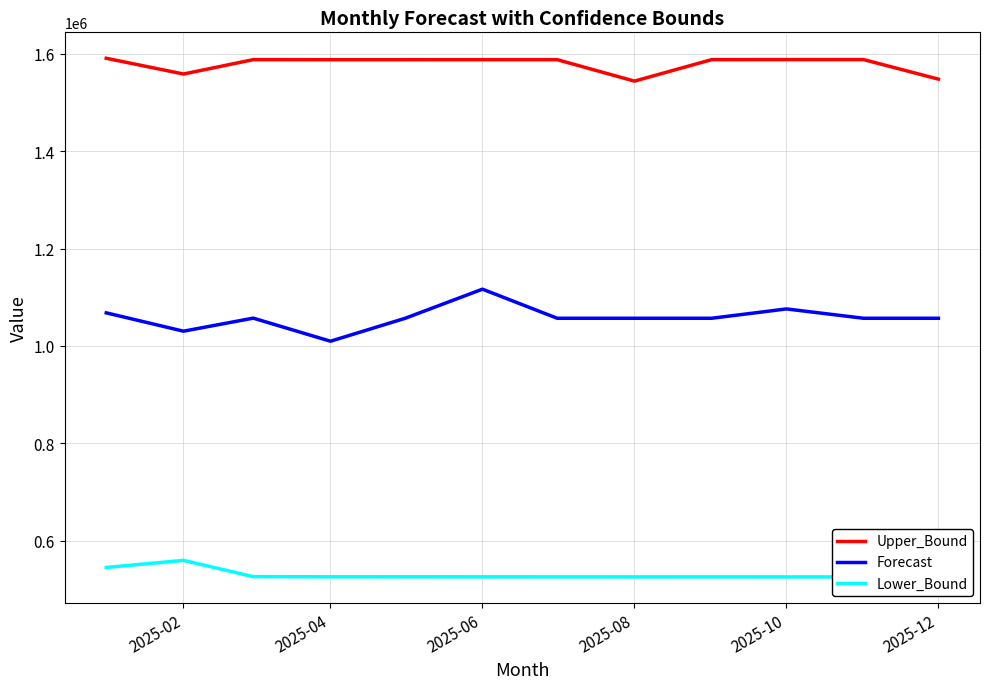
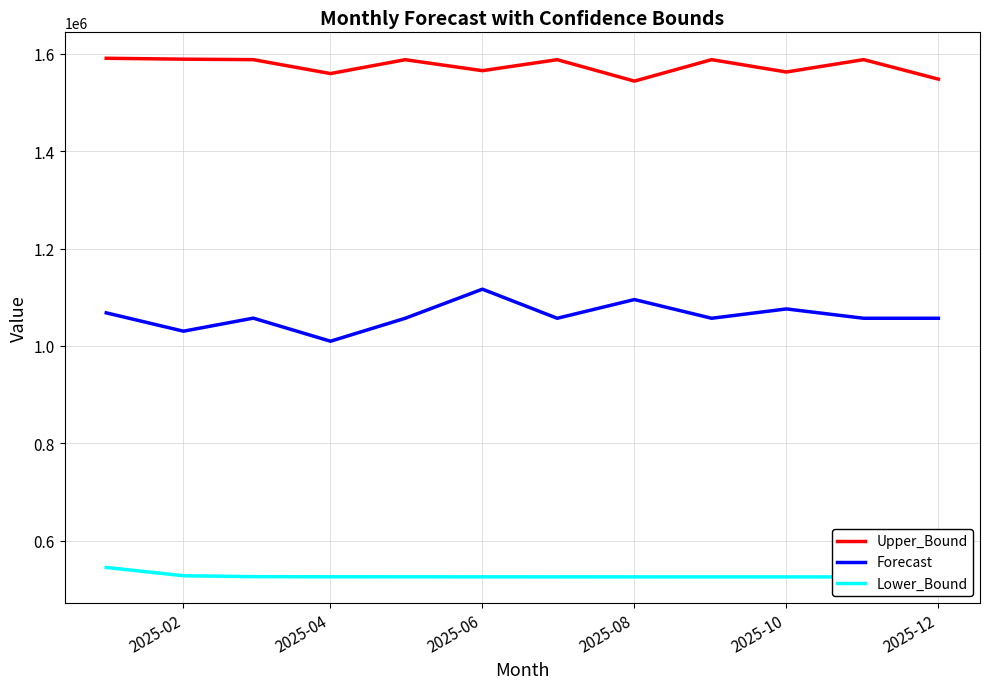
Upper_Bound, 2025-02: 1560000 -> 1590000
Lower_Bound, 2025-02: 560000 -> 530000
Upper_Bound, 2025-04: 1590000 -> 1560000
Upper_Bound, 2025-06: 1590000 -> 1570000
Forecast, 2025-08: 1060000 -> 1100000
Upper_Bound, 2025-10: 1590000 -> 1560000
